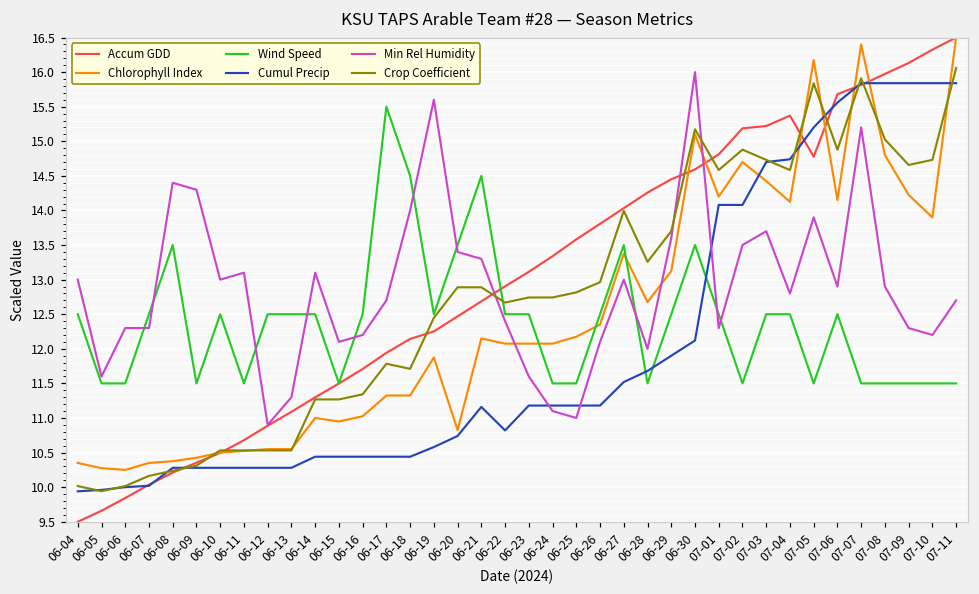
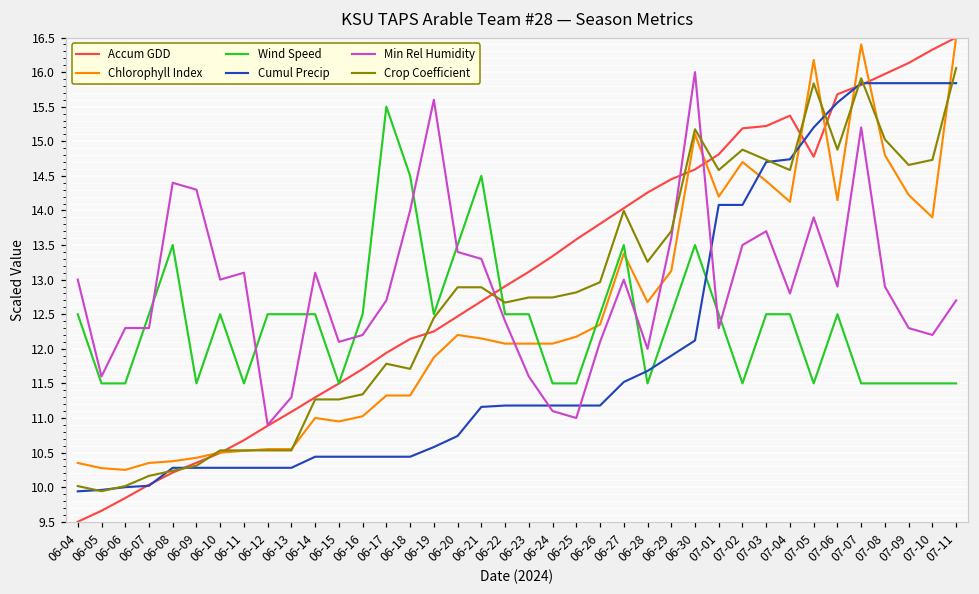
Chlorophyll Index, 06-20: 10.8 -> 12.2
Cumul Precip, 06-22: 10.8 -> 11.2
